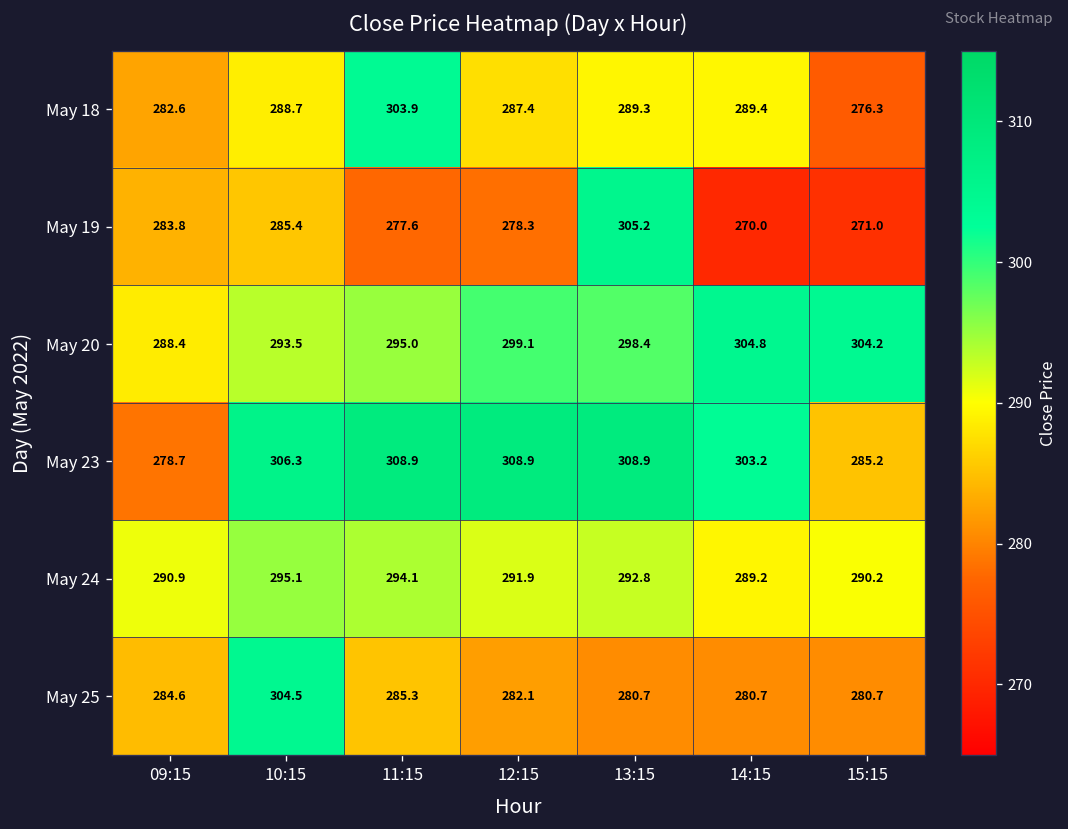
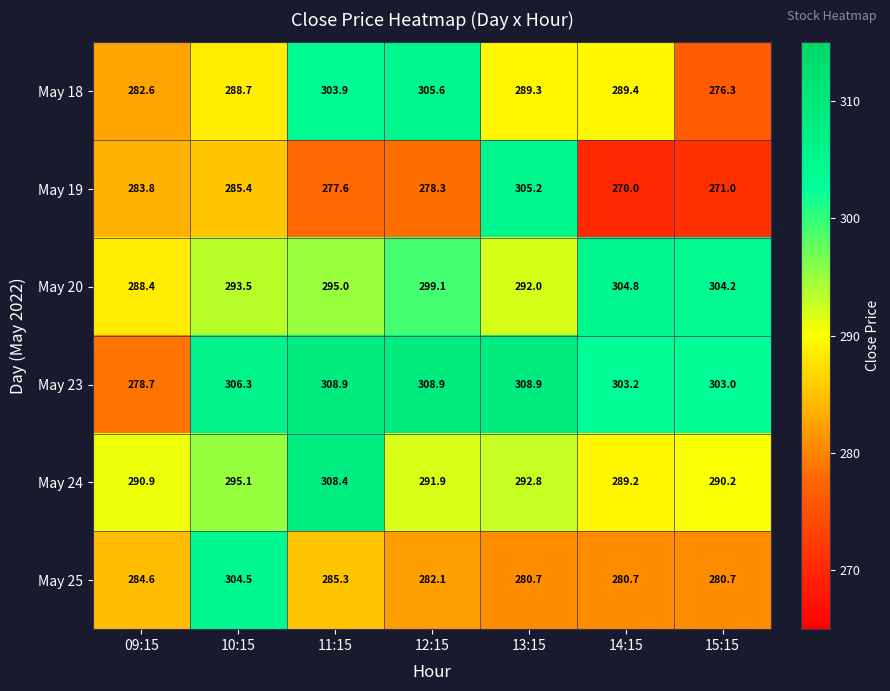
May 18, 12:15: 287.4 -> 305.6
May 20, 13:15: 298.4 -> 292.0
May 23, 15:15: 285.2 -> 303.0
May 24, 11:15: 294.1 -> 308.4
